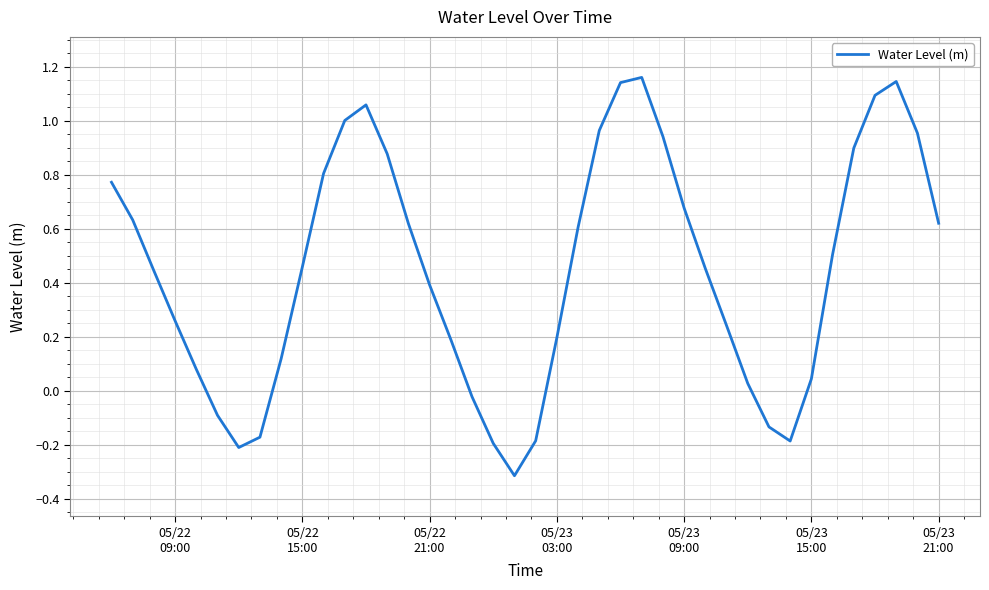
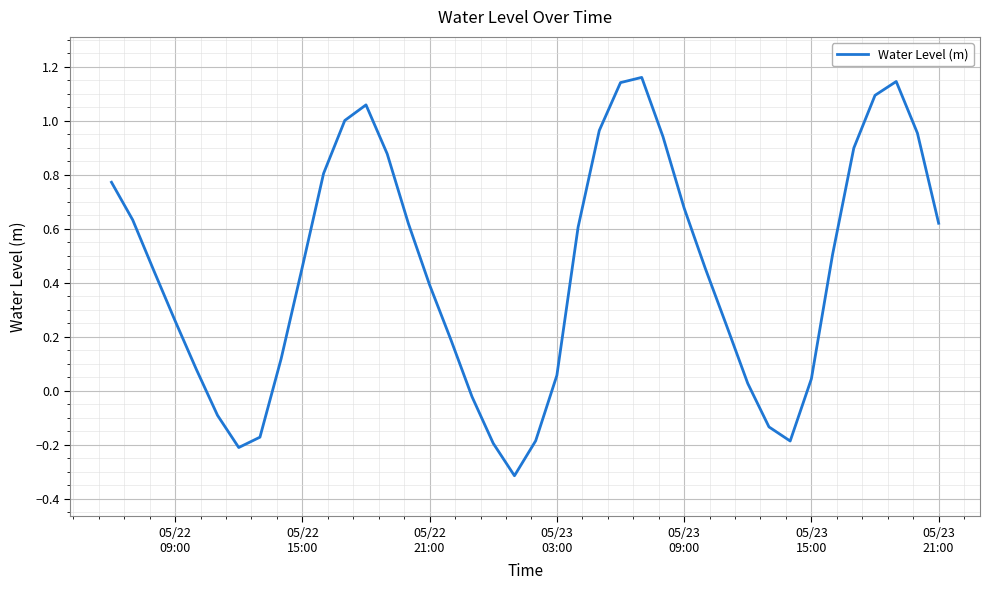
05/23 03:00: 0.20 -> 0.06
